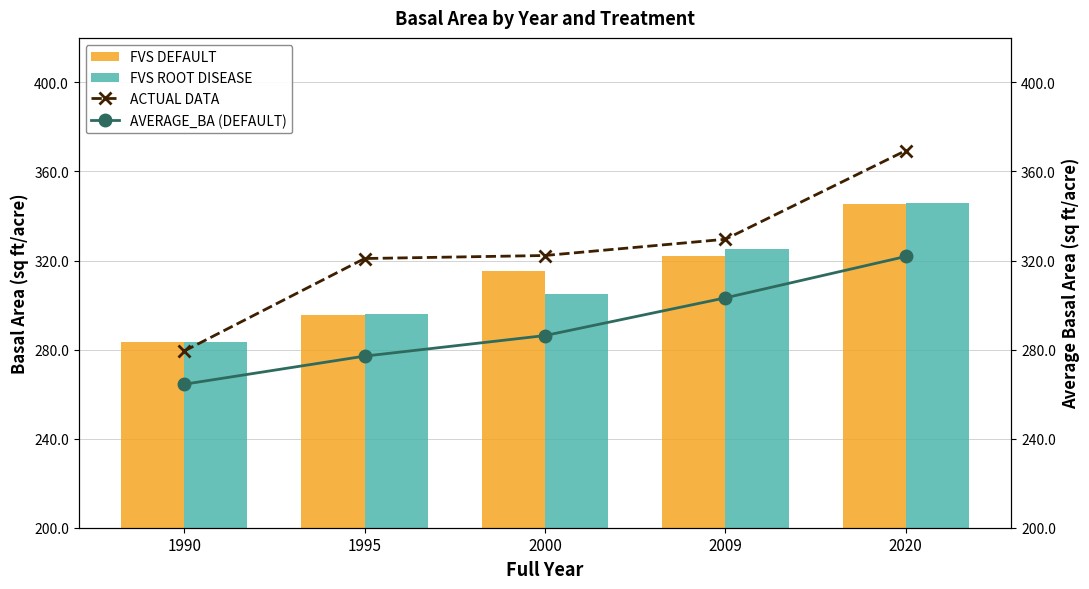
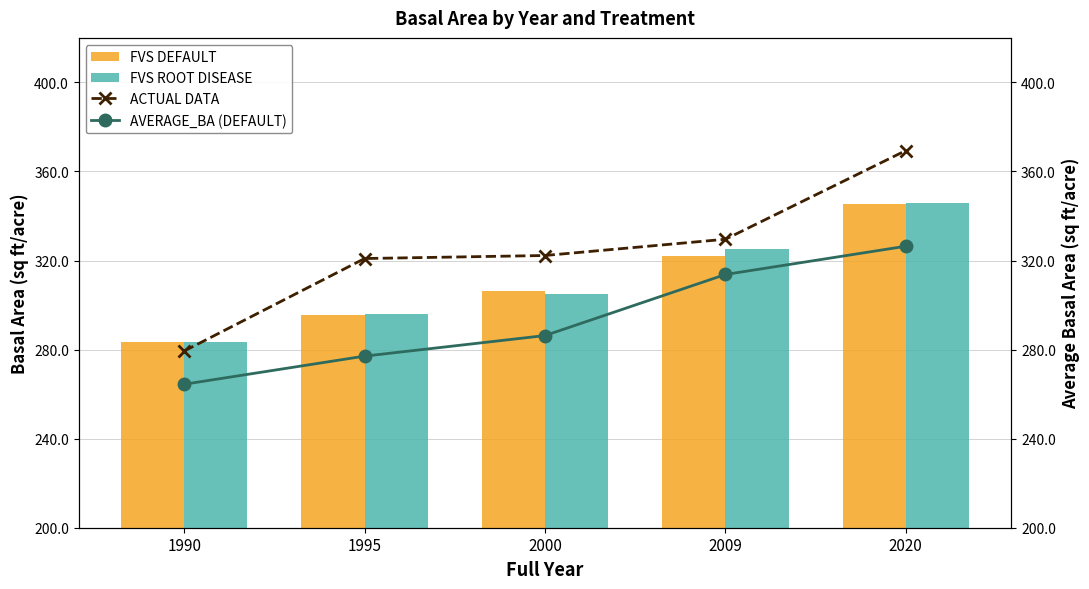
FVS DEFAULT, 2000: 315 -> 306
AVERAGE_BA (DEFAULT), 2009: 303 -> 314
AVERAGE_BA (DEFAULT), 2020: 322 -> 326
